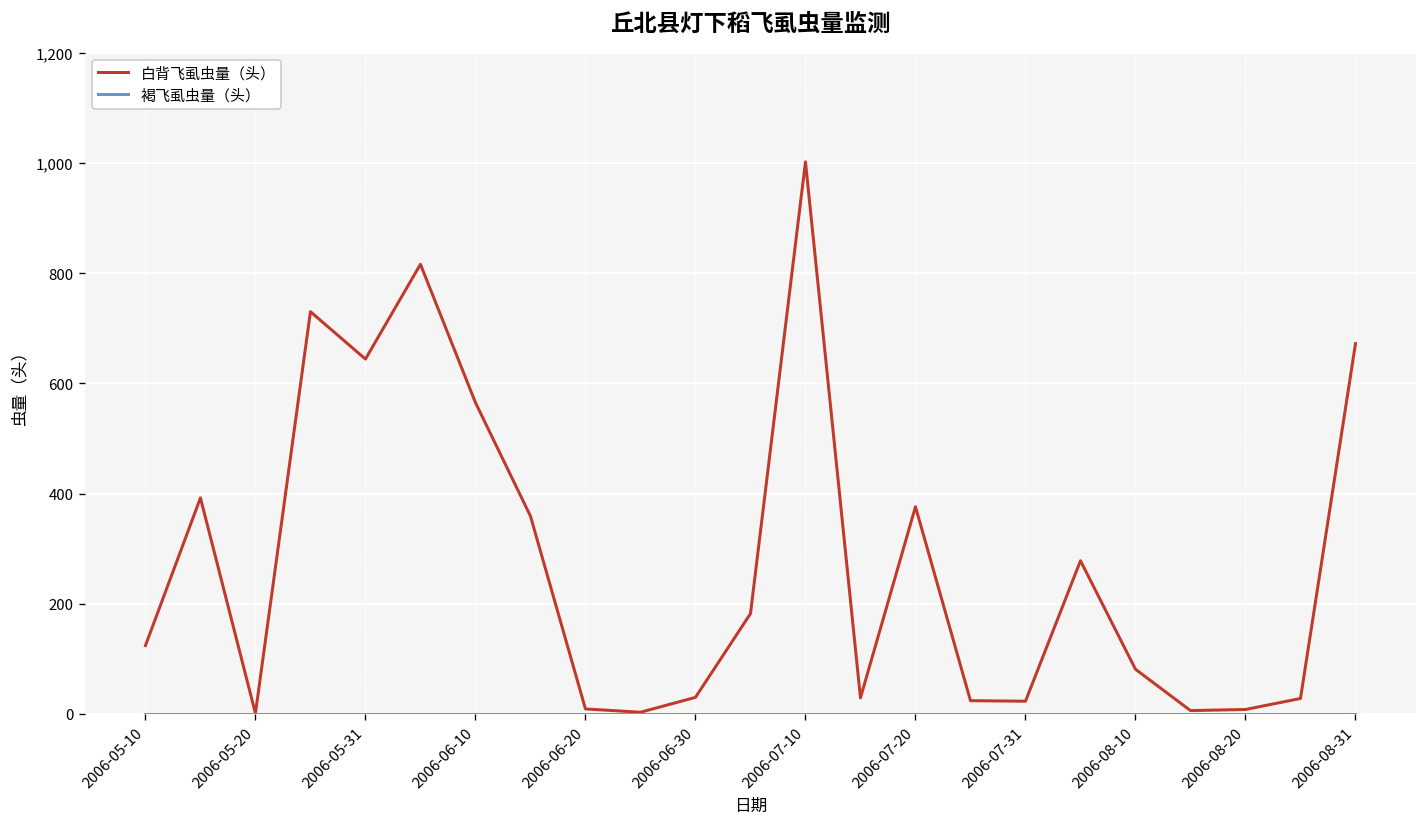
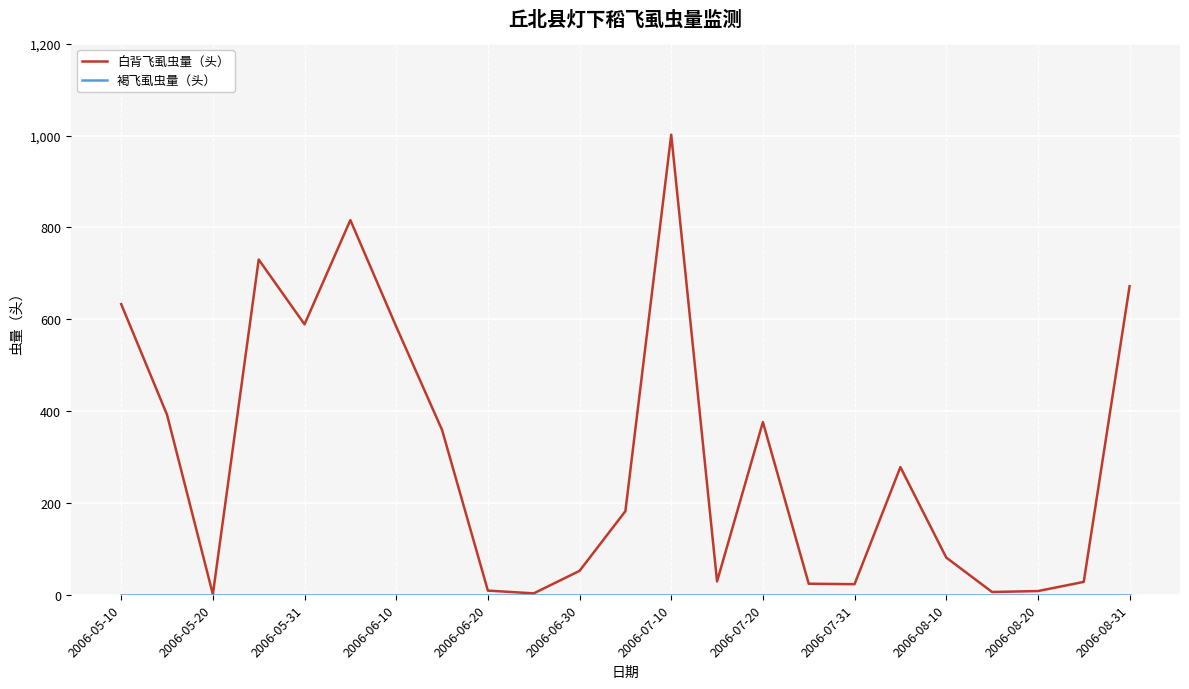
白背飞虱虫量（头）, 2006-05-10: 120 -> 630
白背飞虱虫量（头）, 2006-05-31: 640 -> 590
白背飞虱虫量（头）, 2006-06-10: 570 -> 580
白背飞虱虫量（头）, 2006-06-30: 30 -> 50
